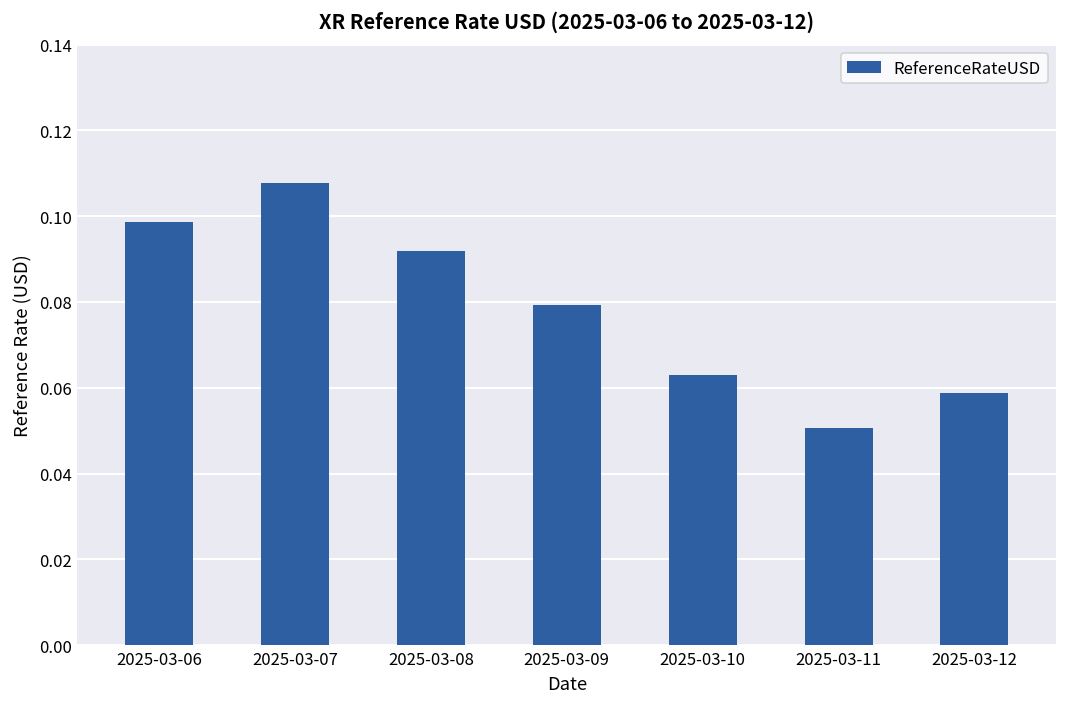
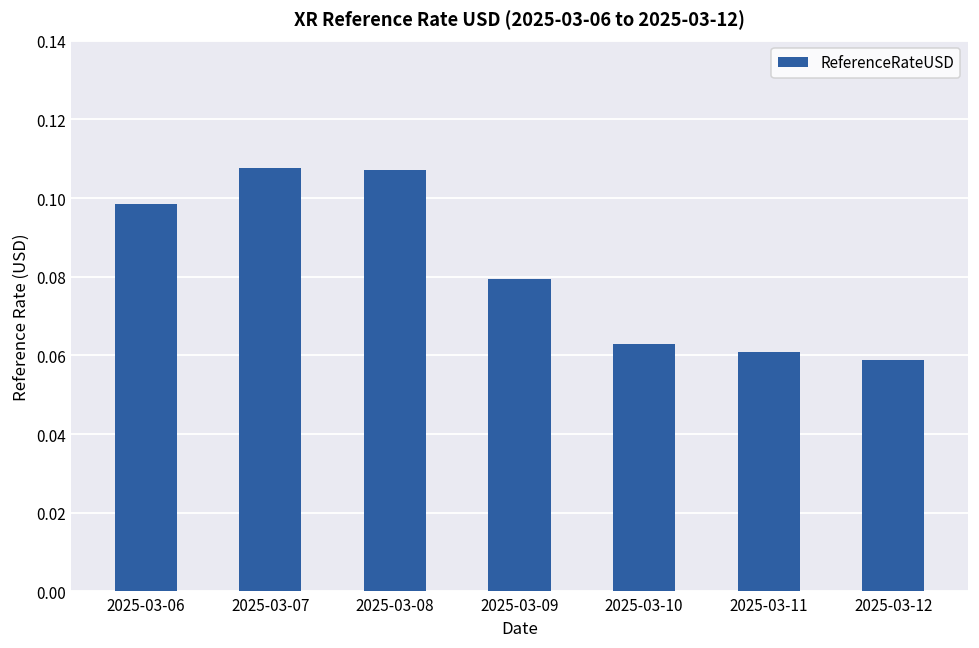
2025-03-08: 0.092 -> 0.107
2025-03-11: 0.051 -> 0.061
